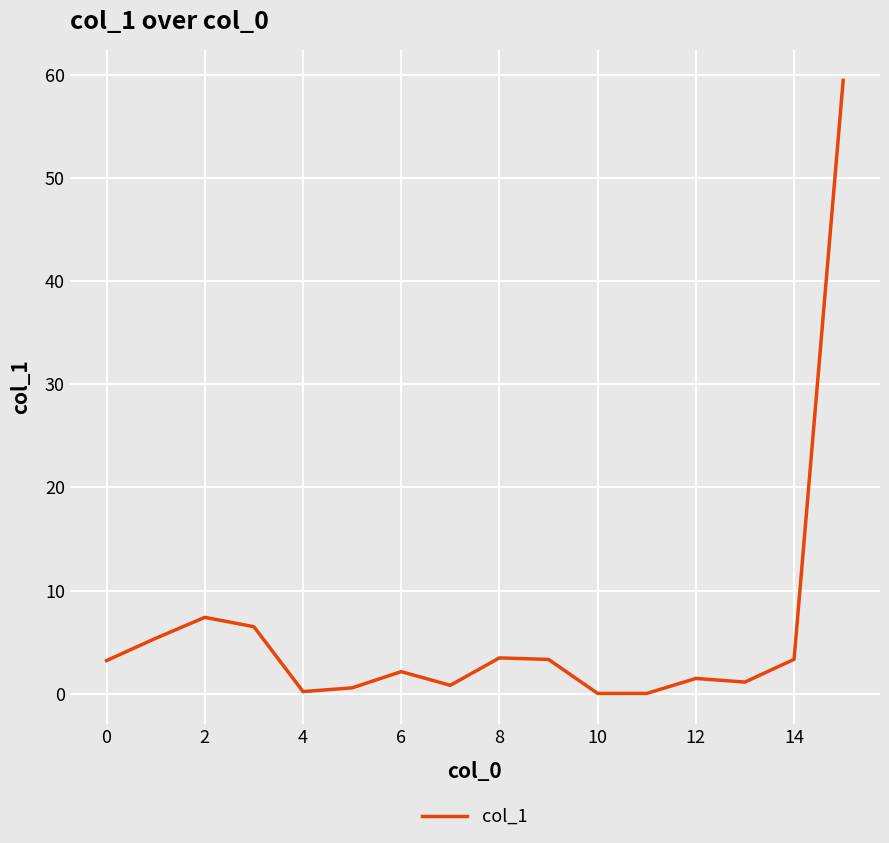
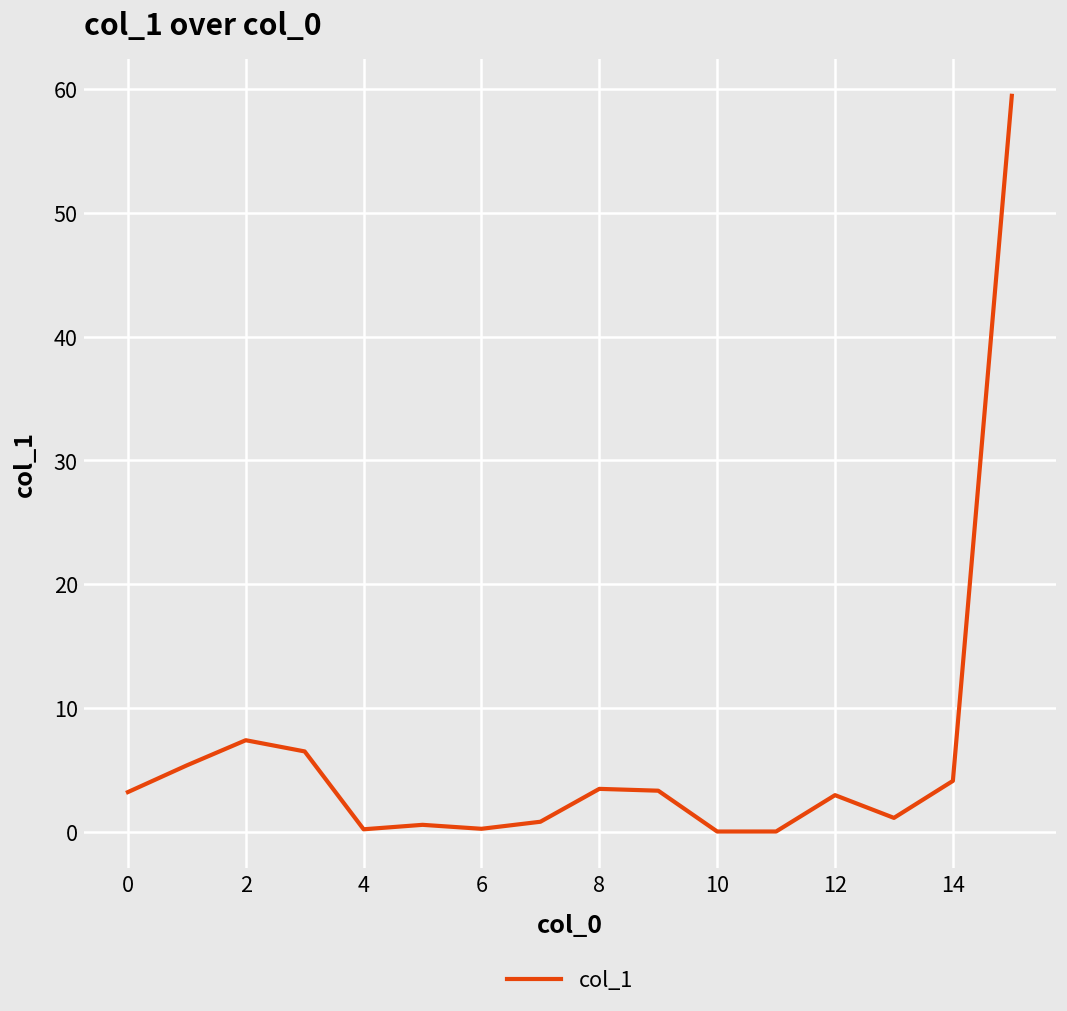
6: 2.1 -> 0.2
12: 1.5 -> 3.0
14: 3.3 -> 4.1
